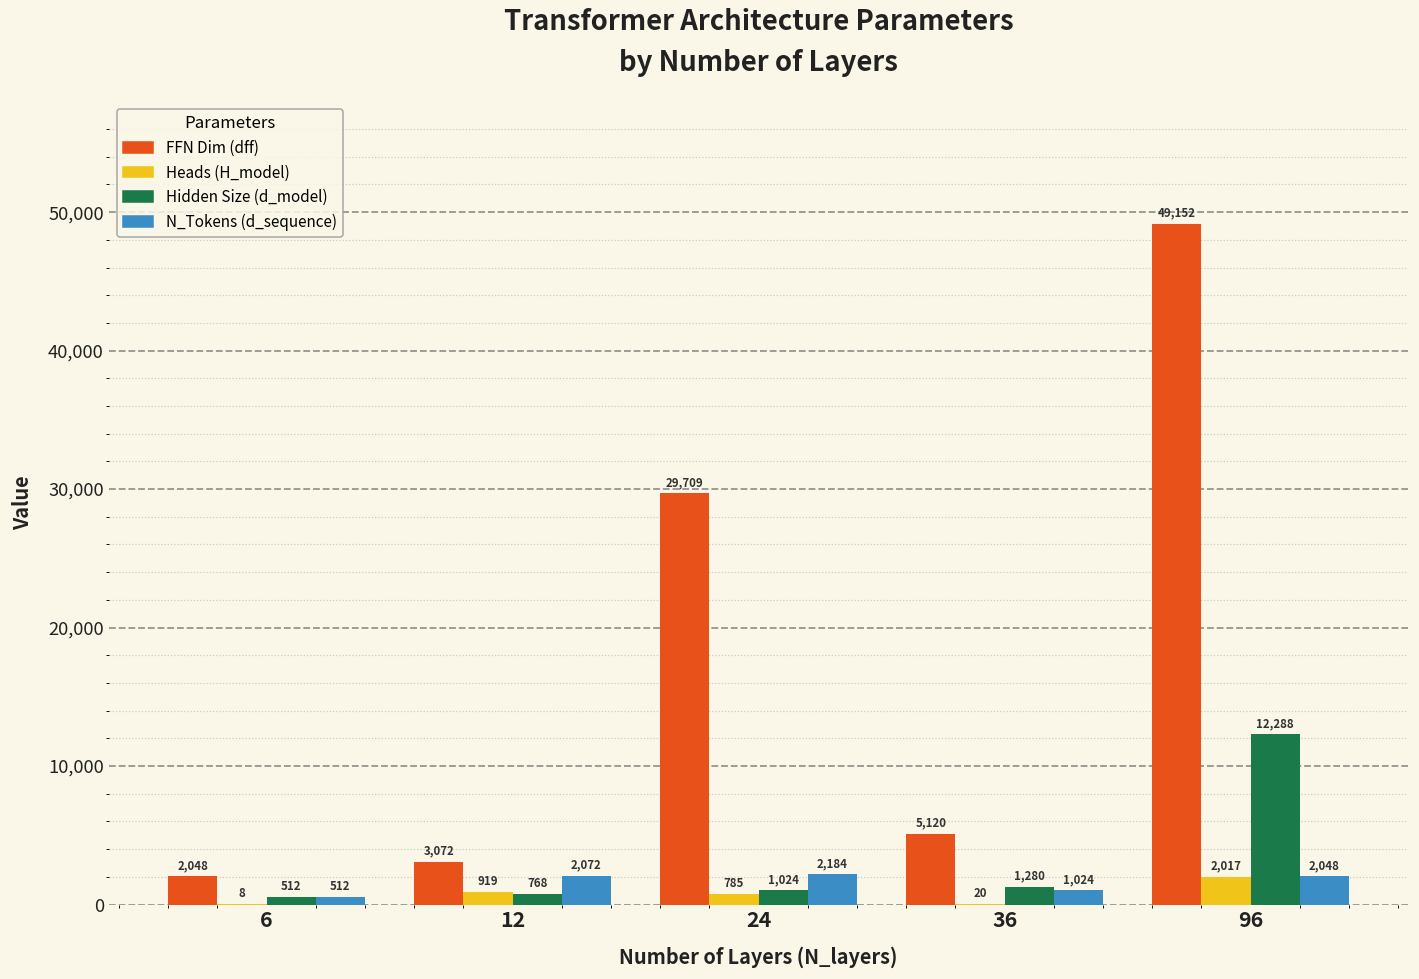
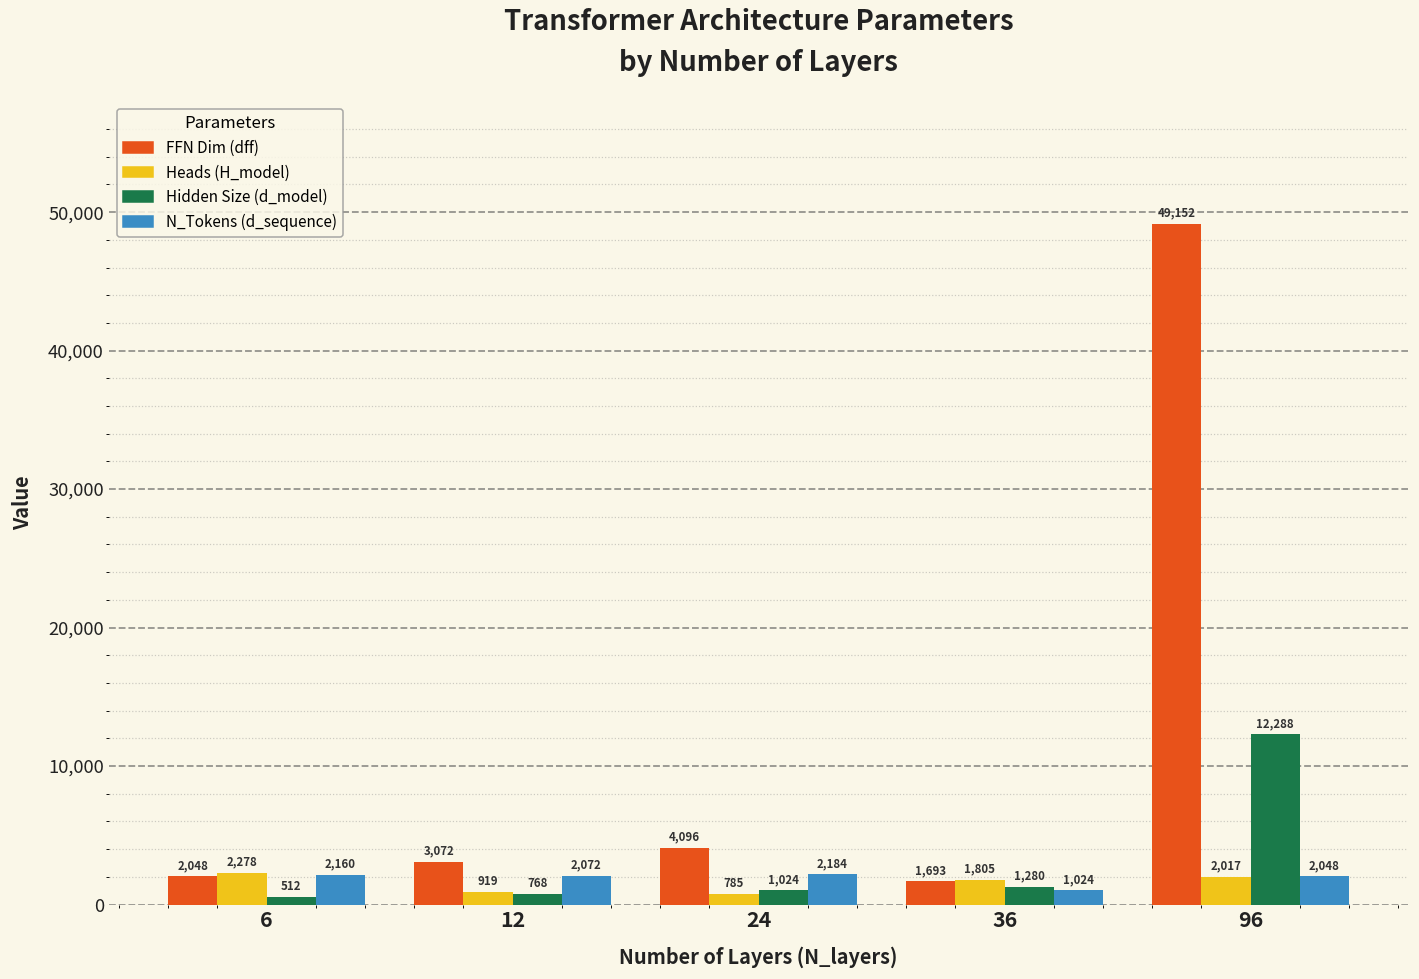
Heads (H_model), 6: 8 -> 2,278
N_Tokens (d_sequence), 6: 512 -> 2,160
FFN Dim (dff), 24: 29,709 -> 4,096
FFN Dim (dff), 36: 5,120 -> 1,693
Heads (H_model), 36: 20 -> 1,805
